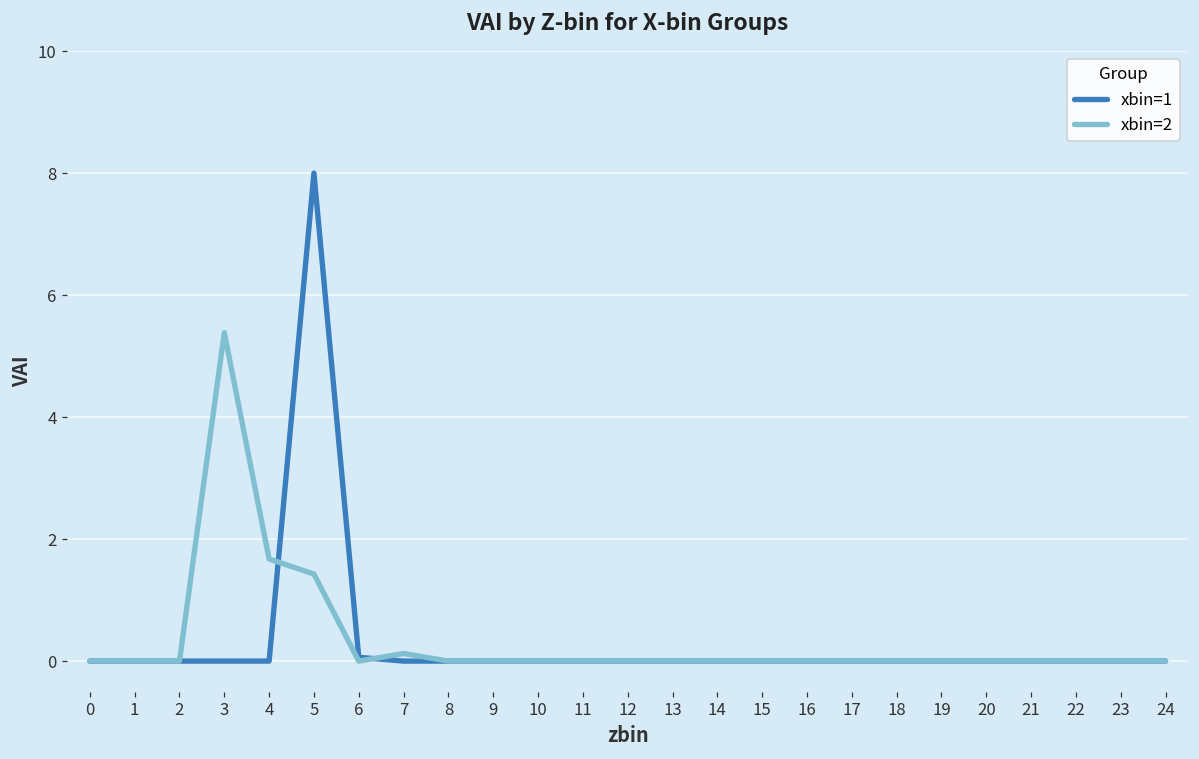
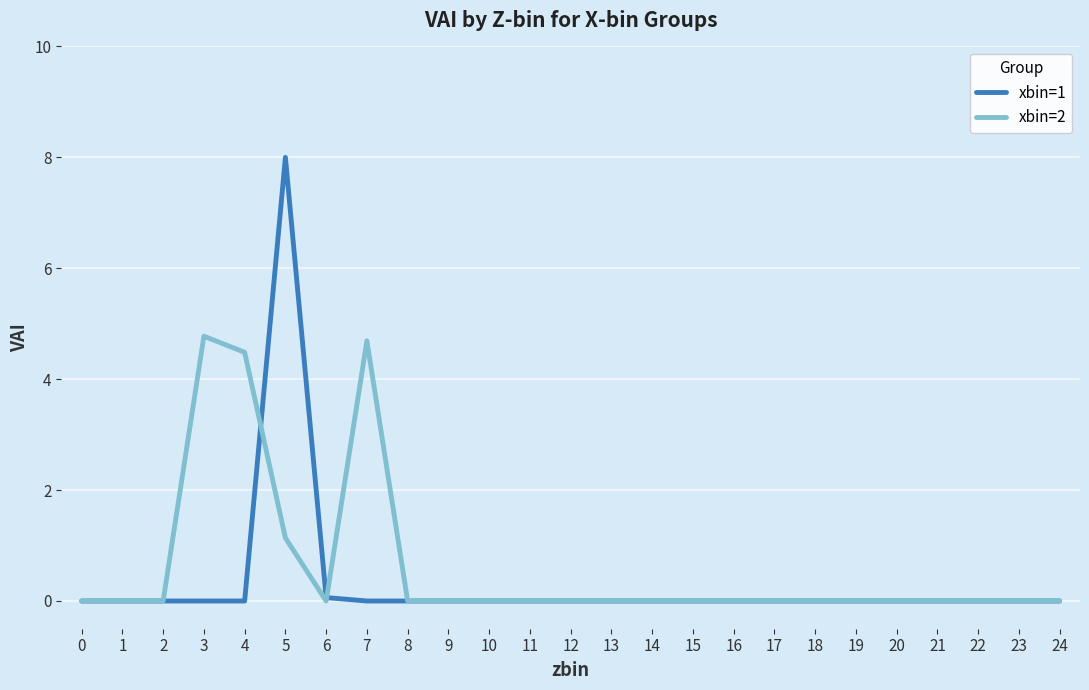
xbin=2, 3: 5.4 -> 4.8
xbin=2, 4: 1.7 -> 4.5
xbin=2, 5: 1.4 -> 1.1
xbin=2, 7: 0.1 -> 4.7
